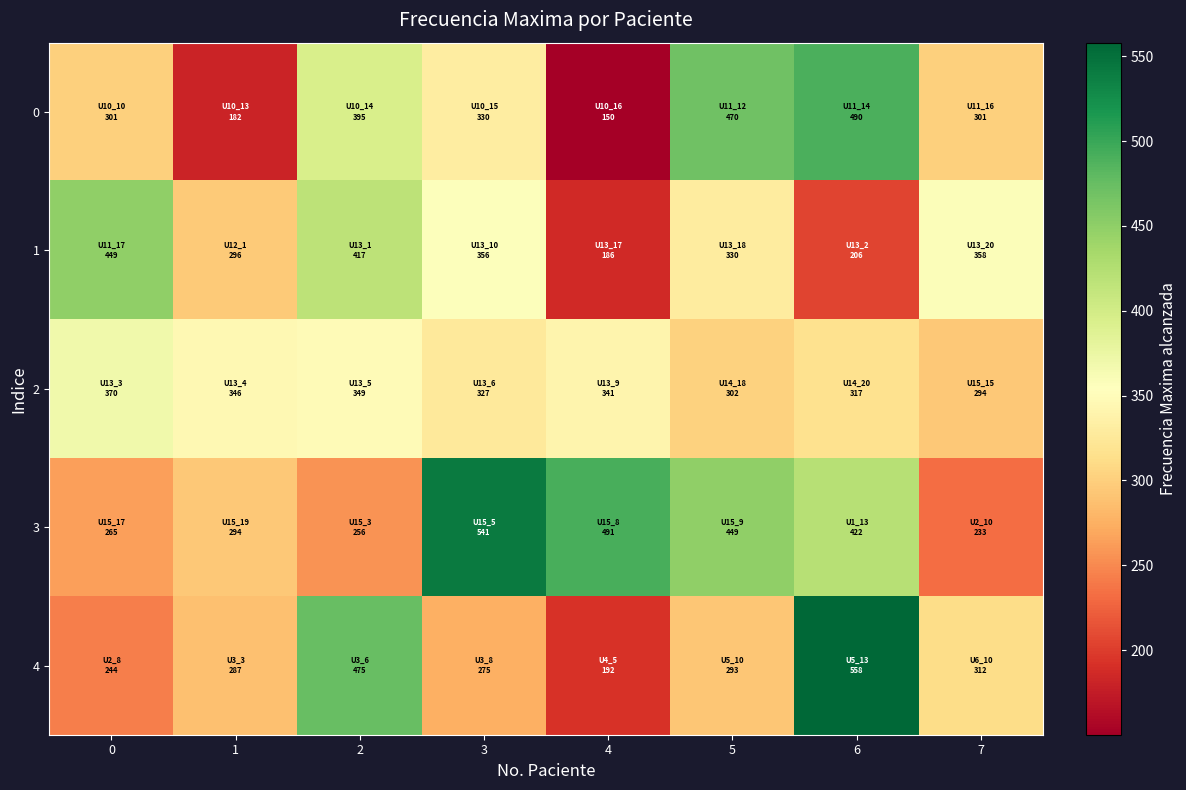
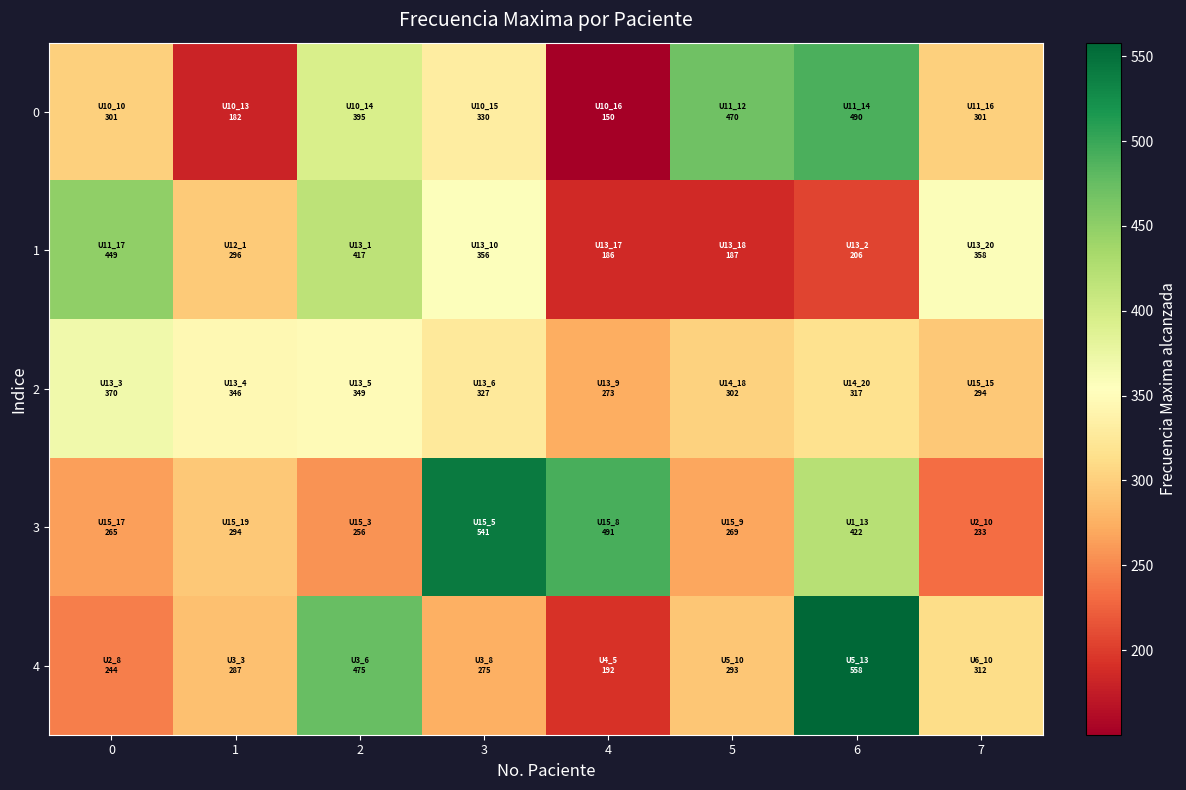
1, 5: 330 -> 187
2, 4: 341 -> 273
3, 5: 449 -> 269
